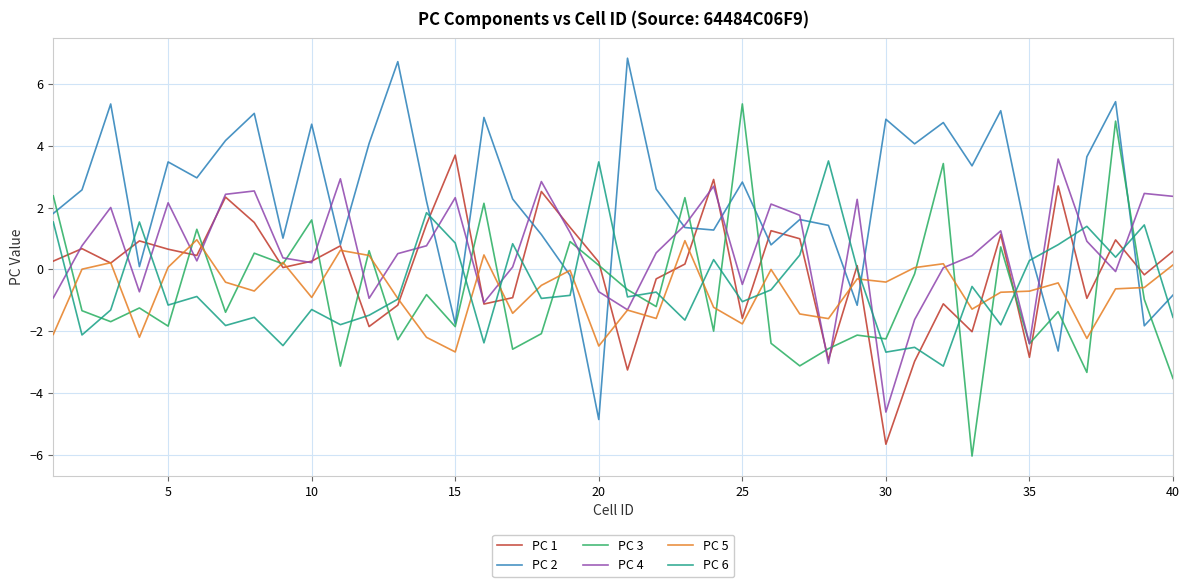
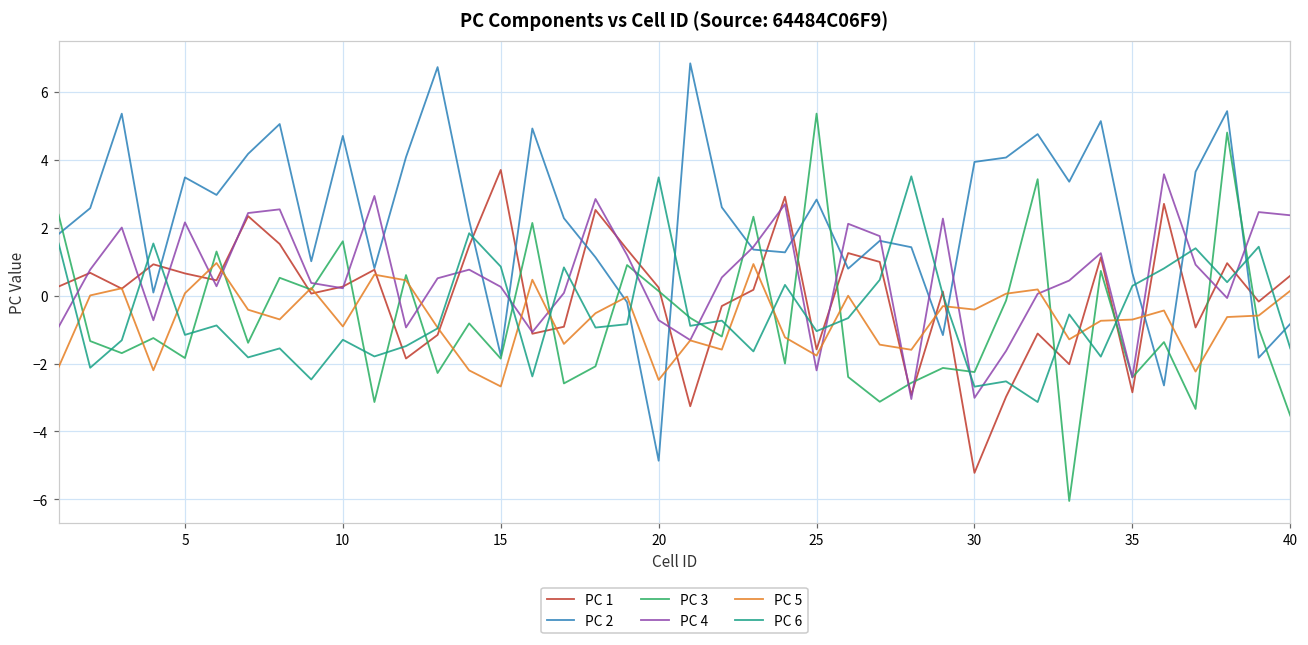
PC 4, 15: 2.3 -> 0.3
PC 4, 25: -0.5 -> -2.2
PC 1, 30: -5.7 -> -5.2
PC 2, 30: 4.9 -> 3.9
PC 4, 30: -4.6 -> -3.0
